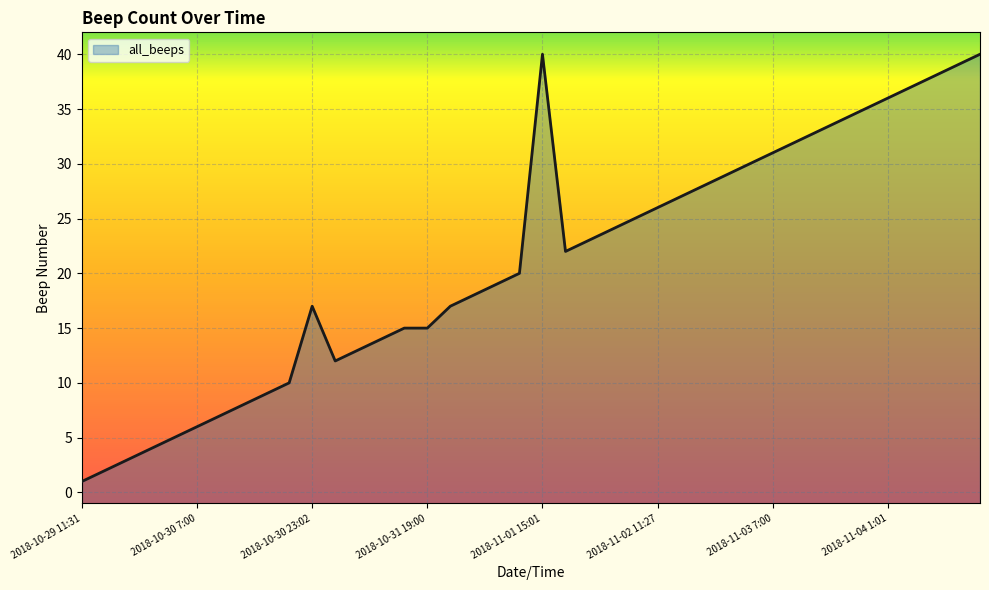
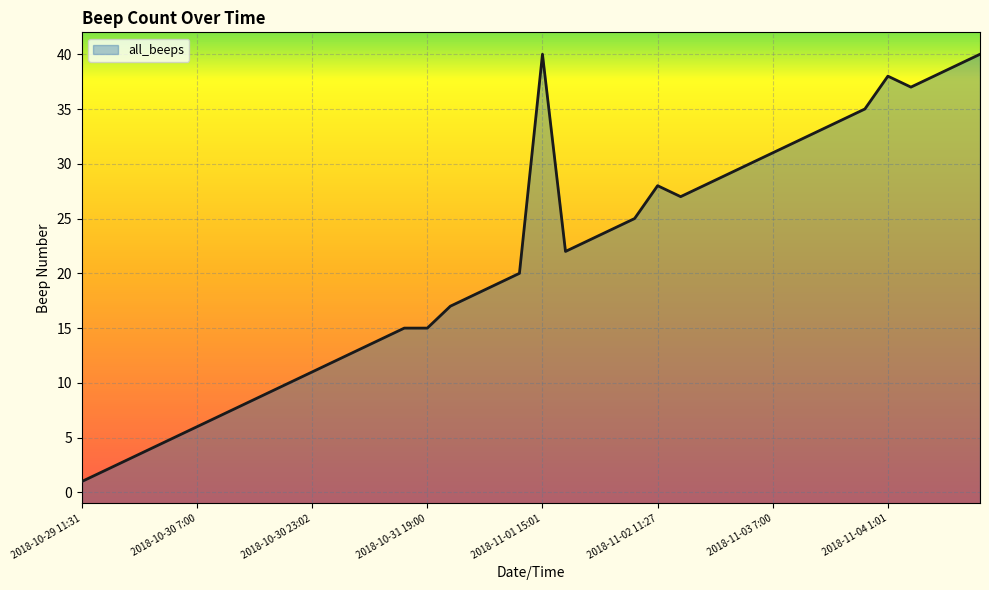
2018-10-30 23:02: 17 -> 11
2018-11-02 11:27: 26 -> 28
2018-11-04 1:01: 36 -> 38
